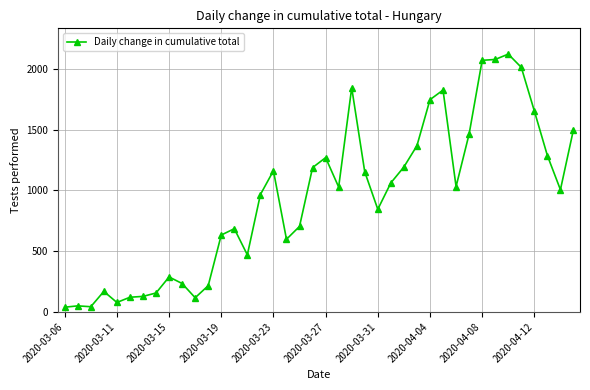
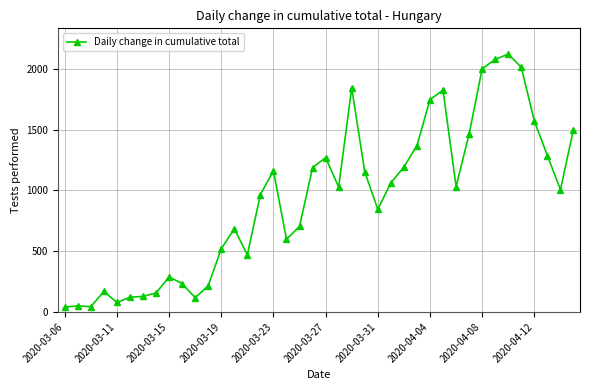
2020-03-19: 630 -> 520
2020-04-08: 2070 -> 2000
2020-04-12: 1650 -> 1570
